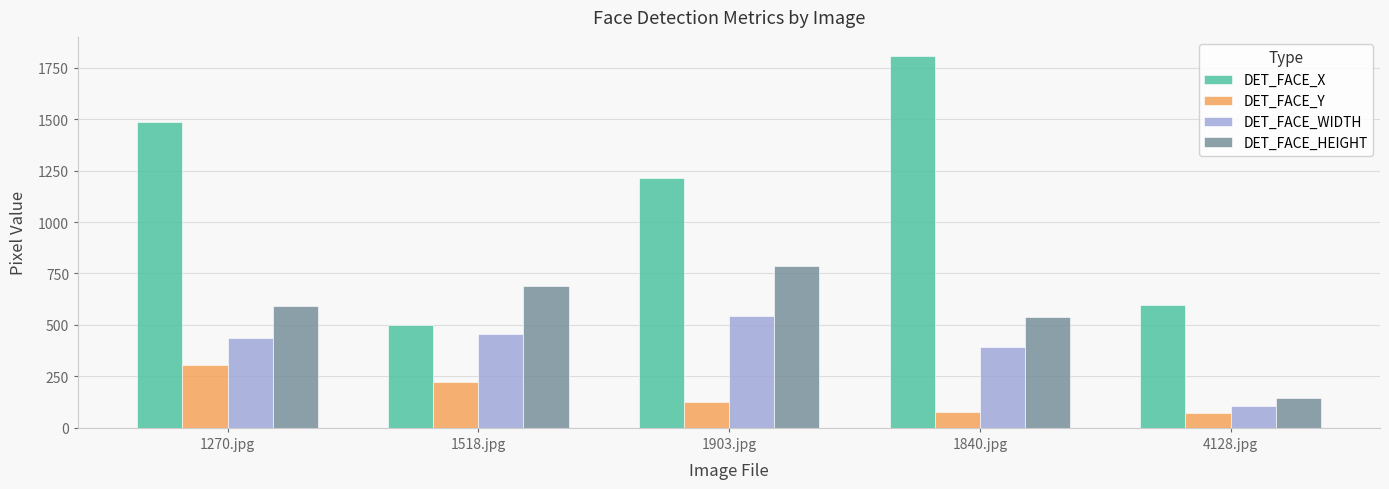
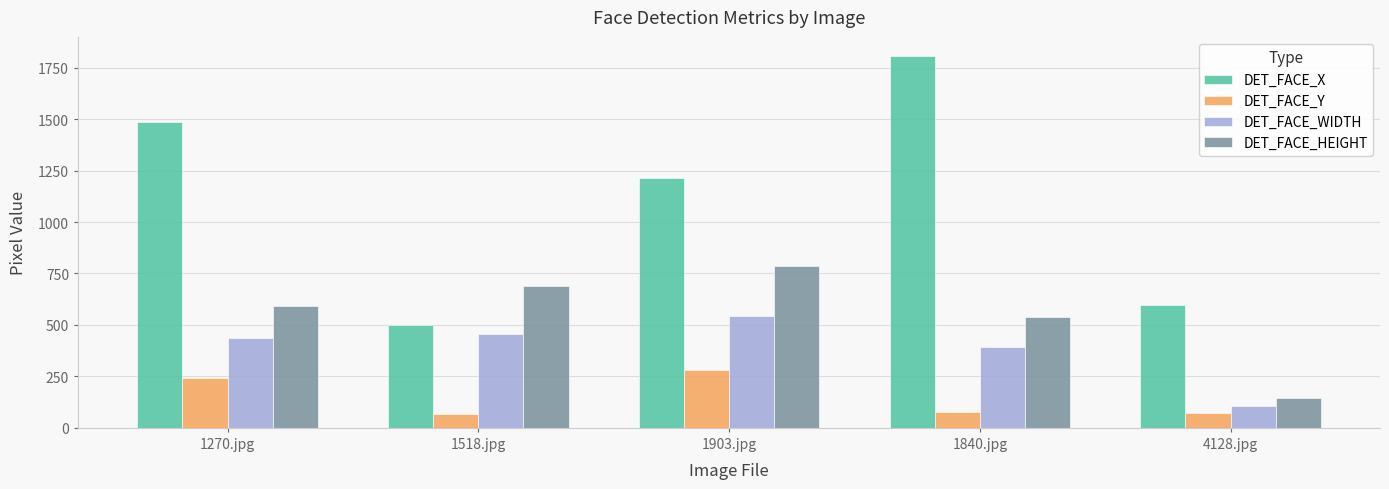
DET_FACE_Y, 1270.jpg: 310 -> 240
DET_FACE_Y, 1518.jpg: 220 -> 70
DET_FACE_Y, 1903.jpg: 130 -> 280
